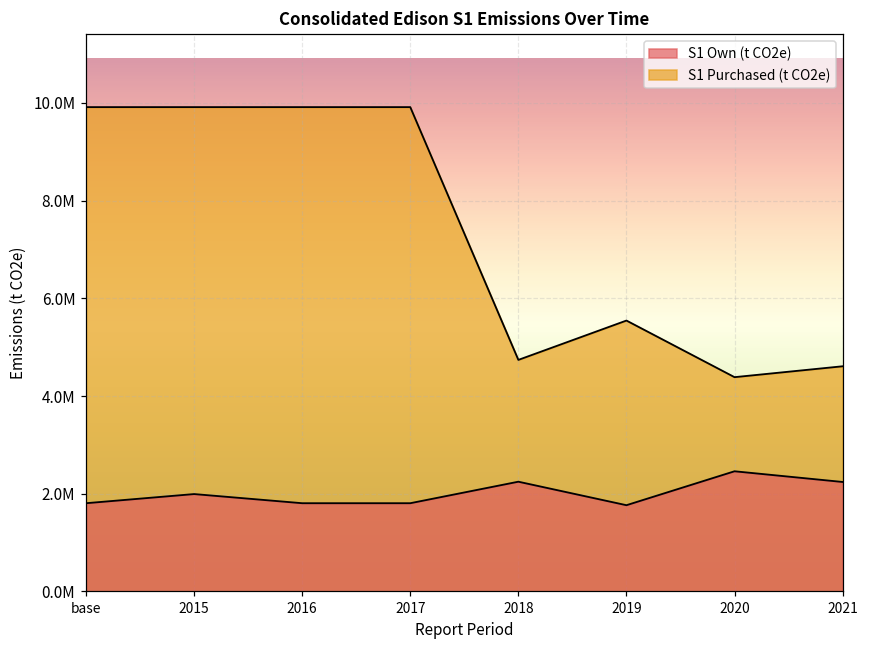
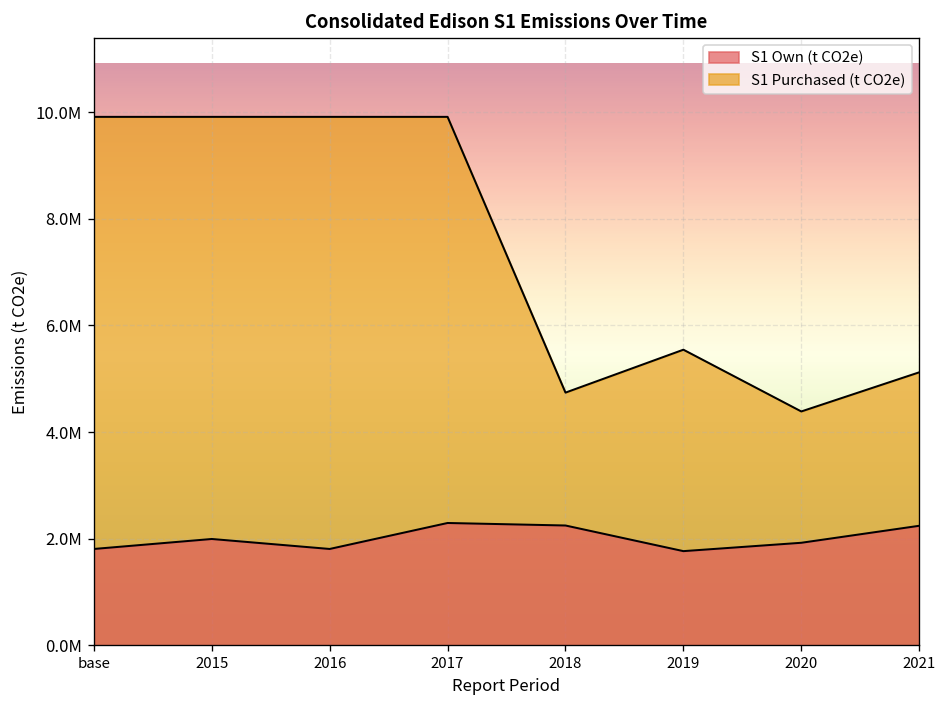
S1 Own (t CO2e), 2017: 1800000 -> 2300000
S1 Own (t CO2e), 2020: 2500000 -> 1900000
S1 Purchased (t CO2e), 2021: 4600000 -> 5100000
